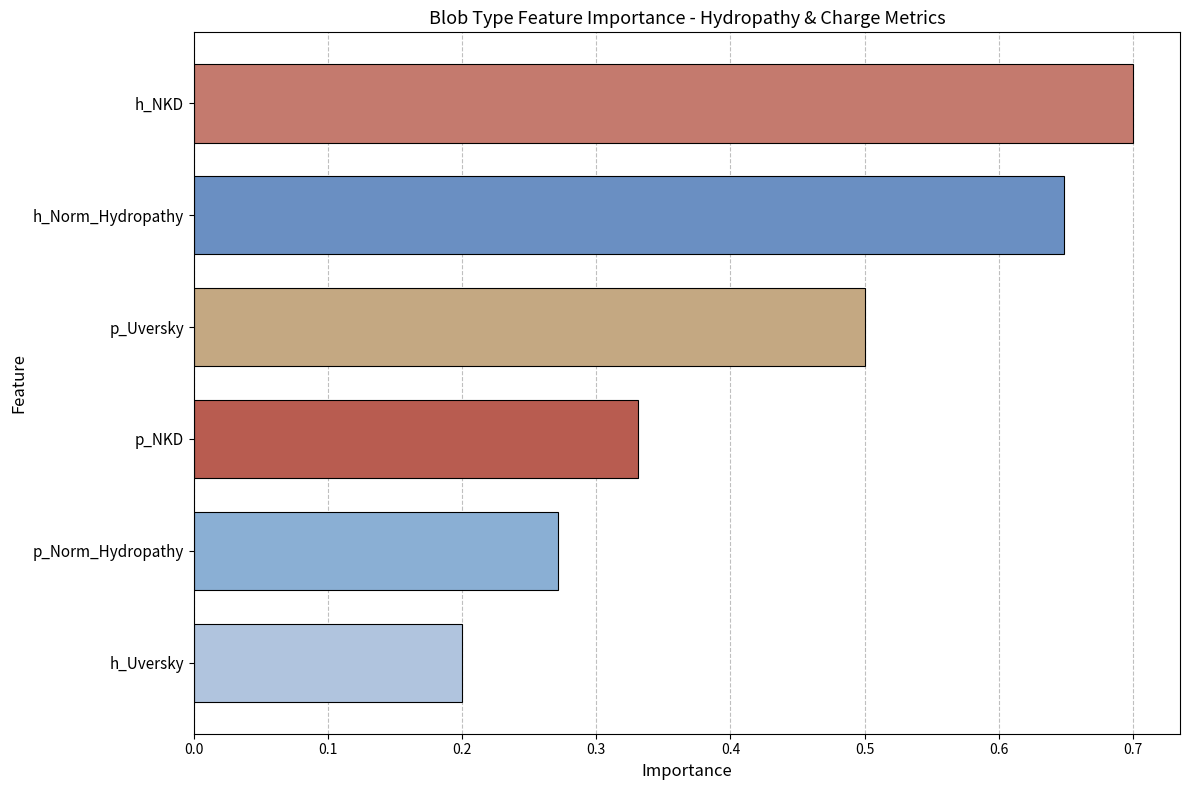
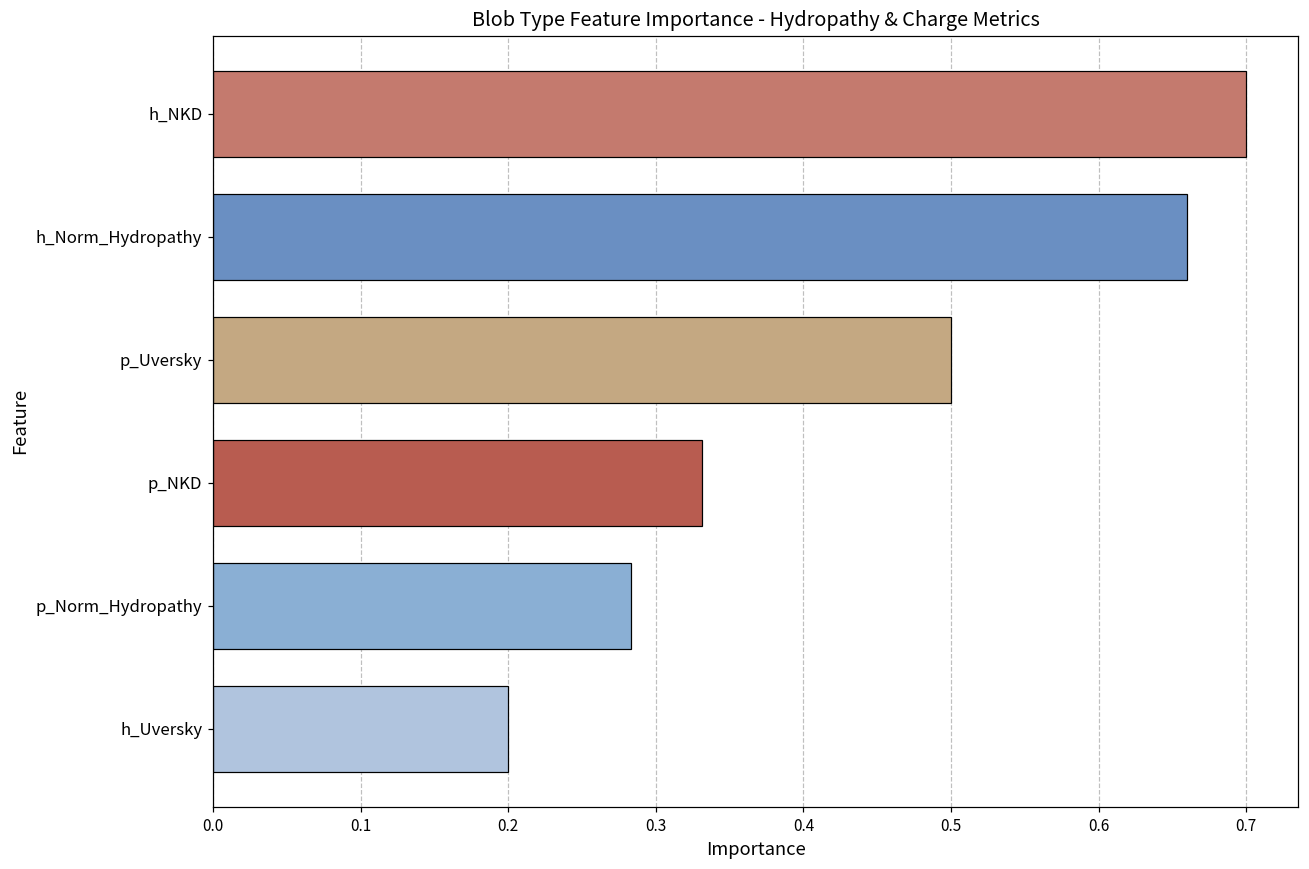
h_Norm_Hydropathy: 0.649 -> 0.660
p_Norm_Hydropathy: 0.272 -> 0.283
